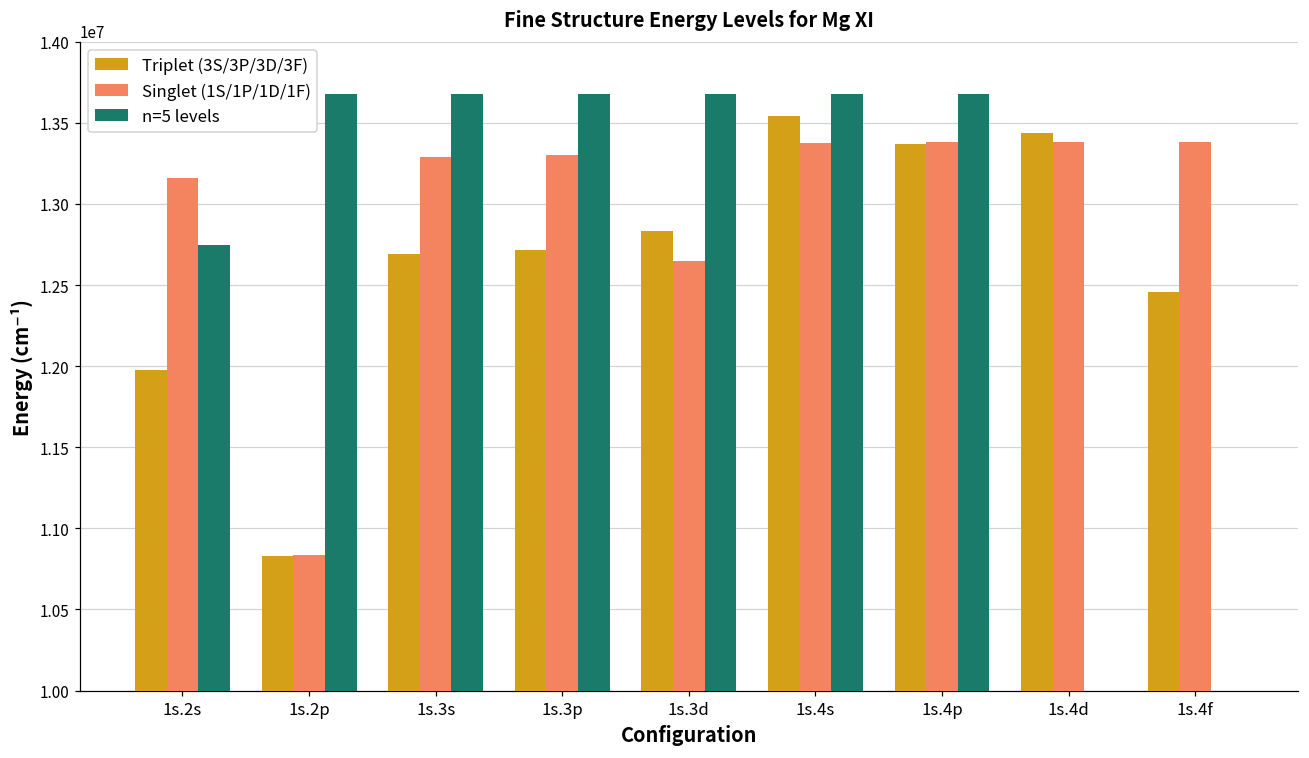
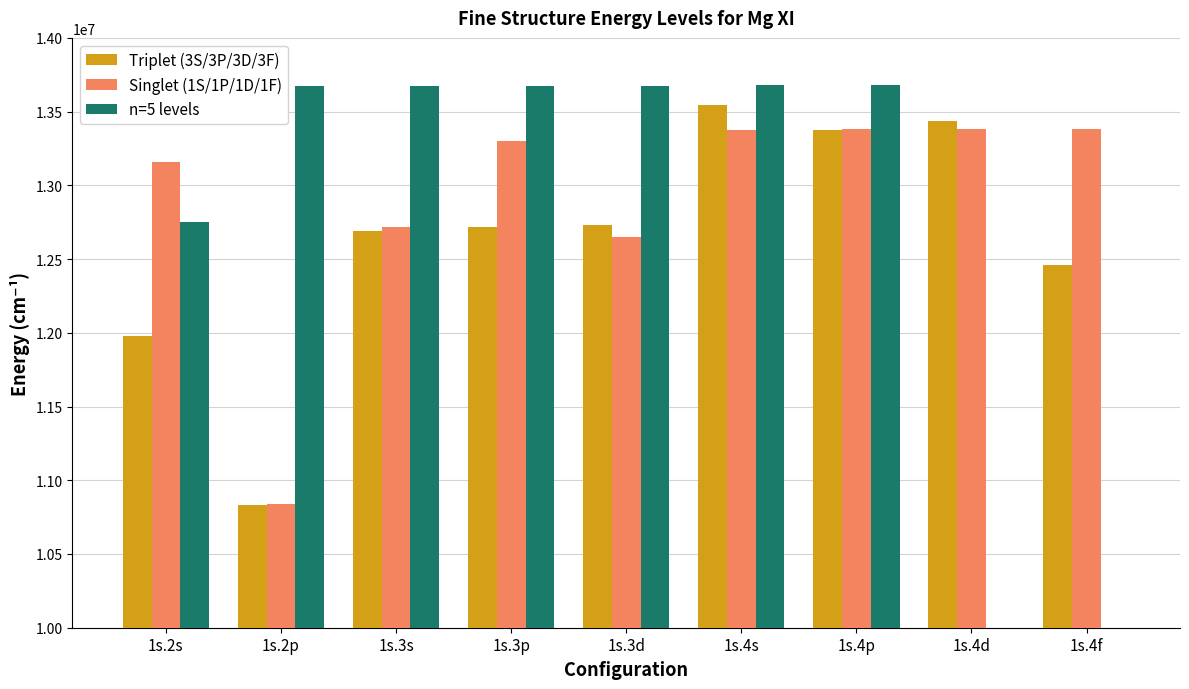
Singlet (1S/1P/1D/1F), 1s.3s: 13290000 -> 12720000
Triplet (3S/3P/3D/3F), 1s.3d: 12840000 -> 12730000
